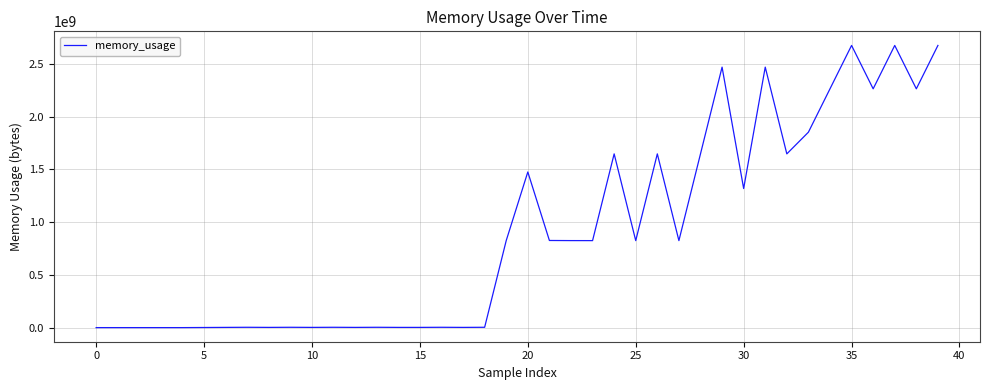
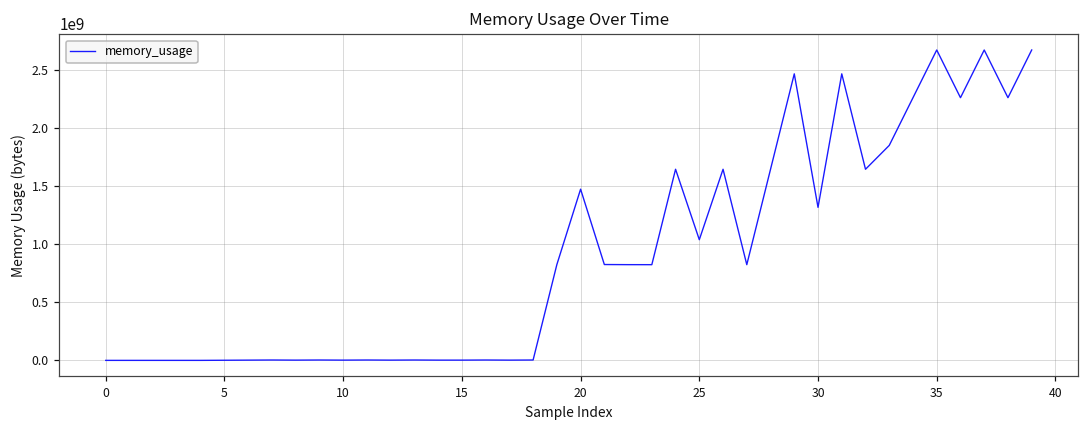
25: 820000000 -> 1040000000
